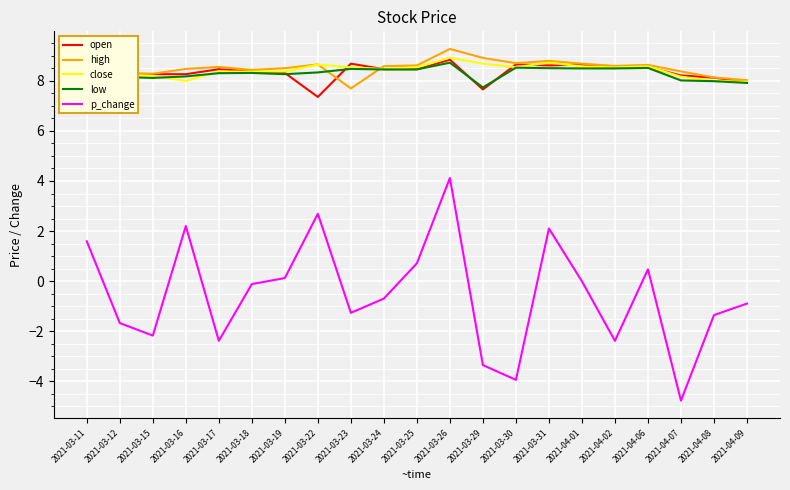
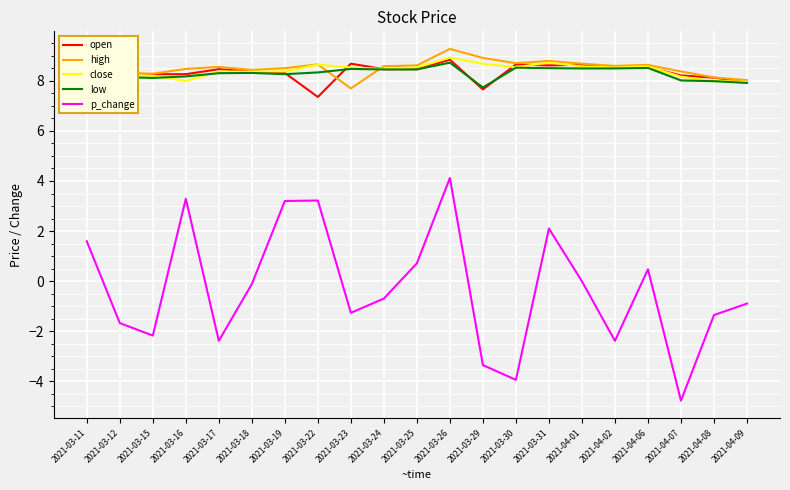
p_change, 2021-03-16: 2.2 -> 3.3
p_change, 2021-03-19: 0.1 -> 3.2
p_change, 2021-03-22: 2.7 -> 3.2
